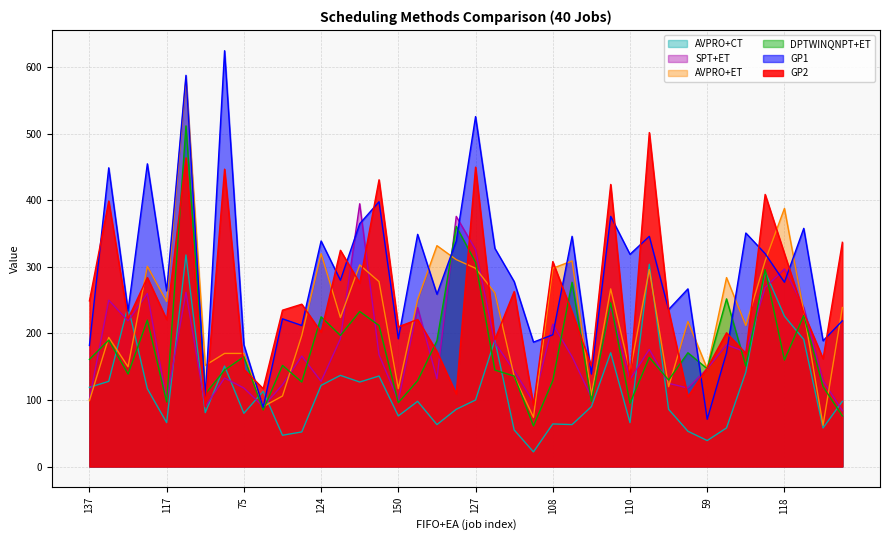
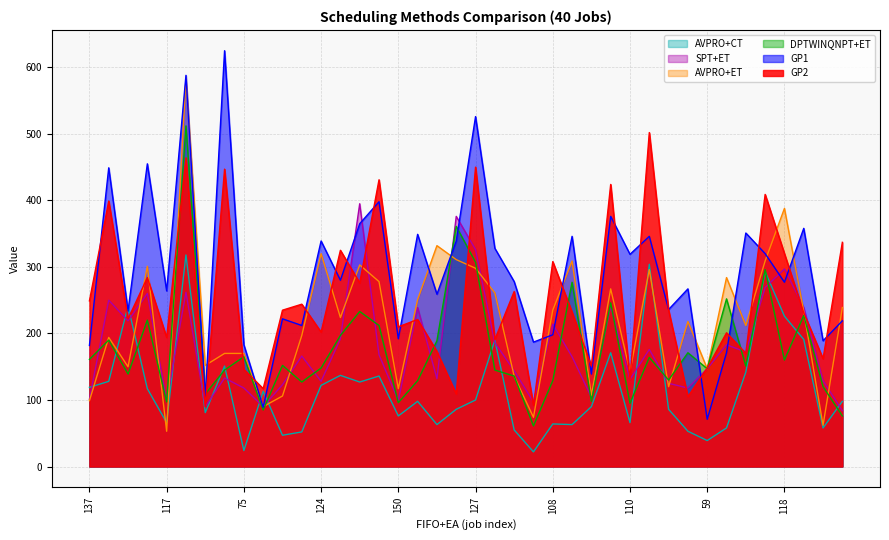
AVPRO+ET, 117: 250 -> 50
GP2, 117: 220 -> 190
AVPRO+CT, 75: 80 -> 20
DPTWINQNPT+ET, 124: 230 -> 150
AVPRO+ET, 108: 300 -> 240
